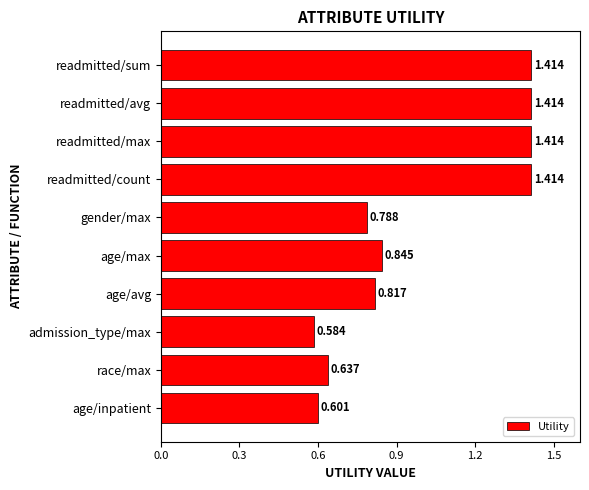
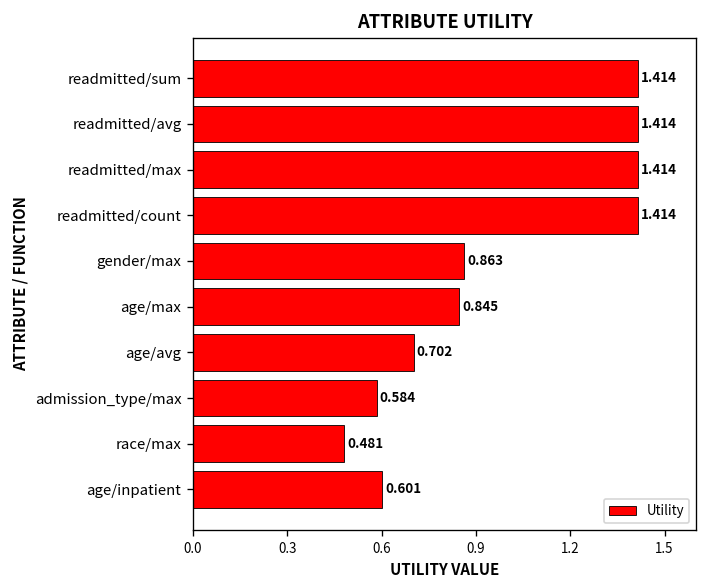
gender/max: 0.788 -> 0.863
age/avg: 0.817 -> 0.702
race/max: 0.637 -> 0.481
